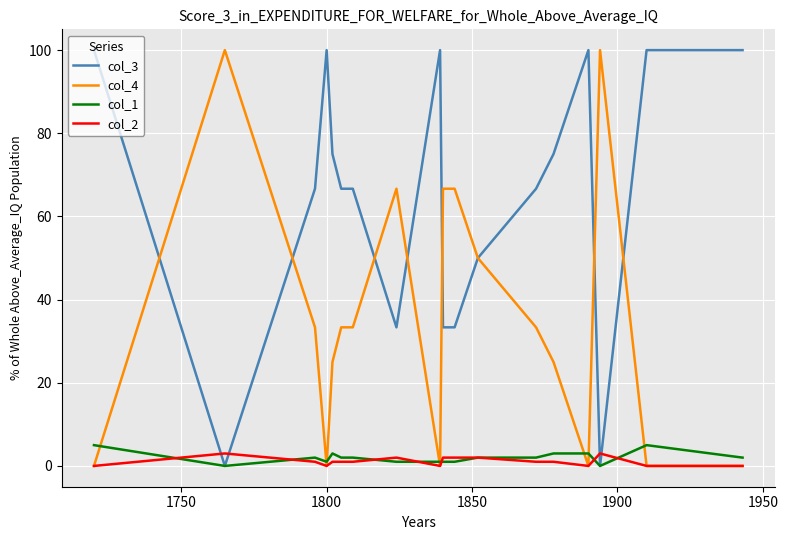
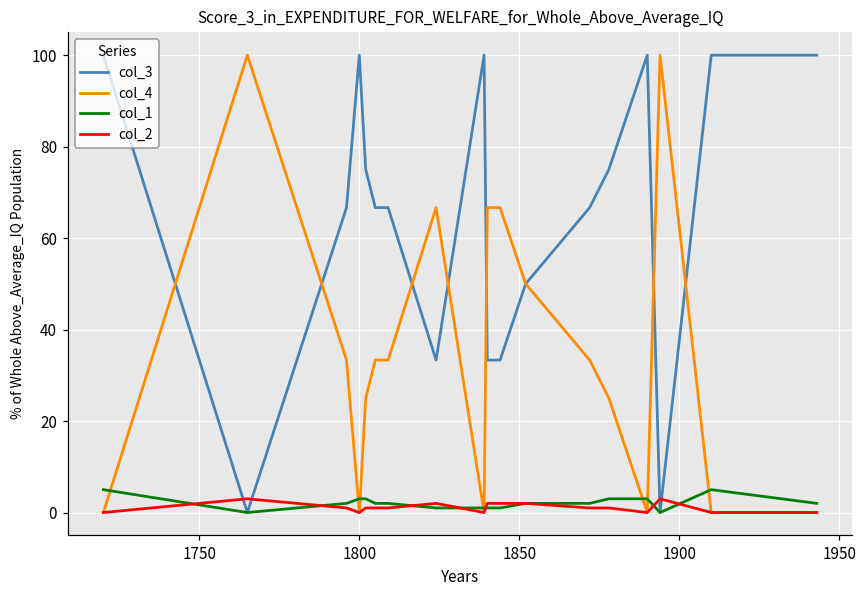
col_1, 1800: 1 -> 3
